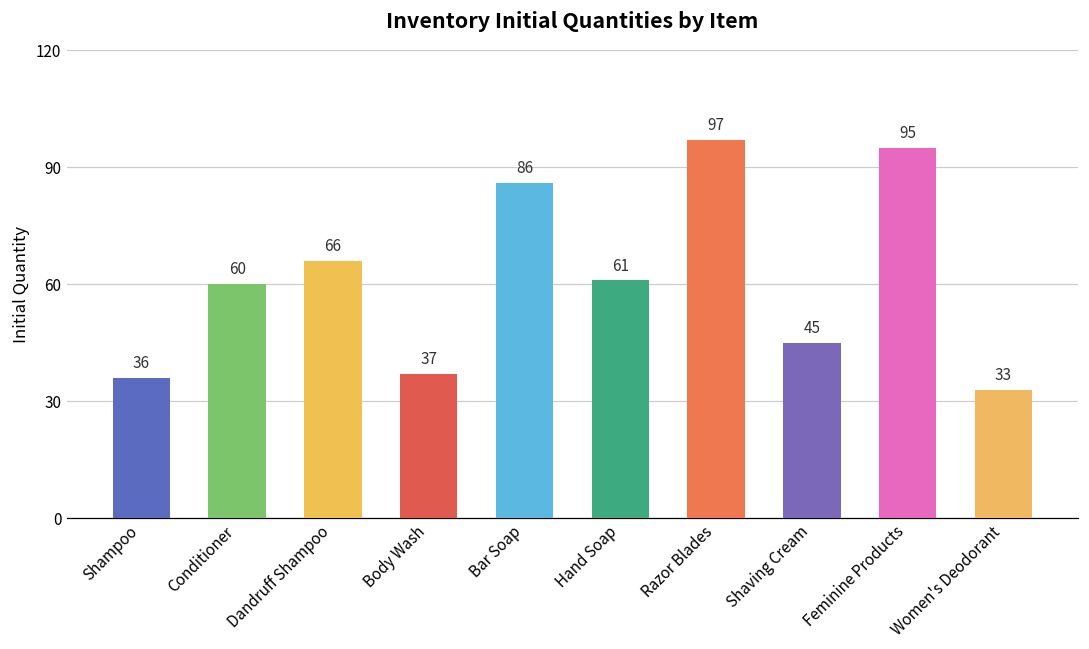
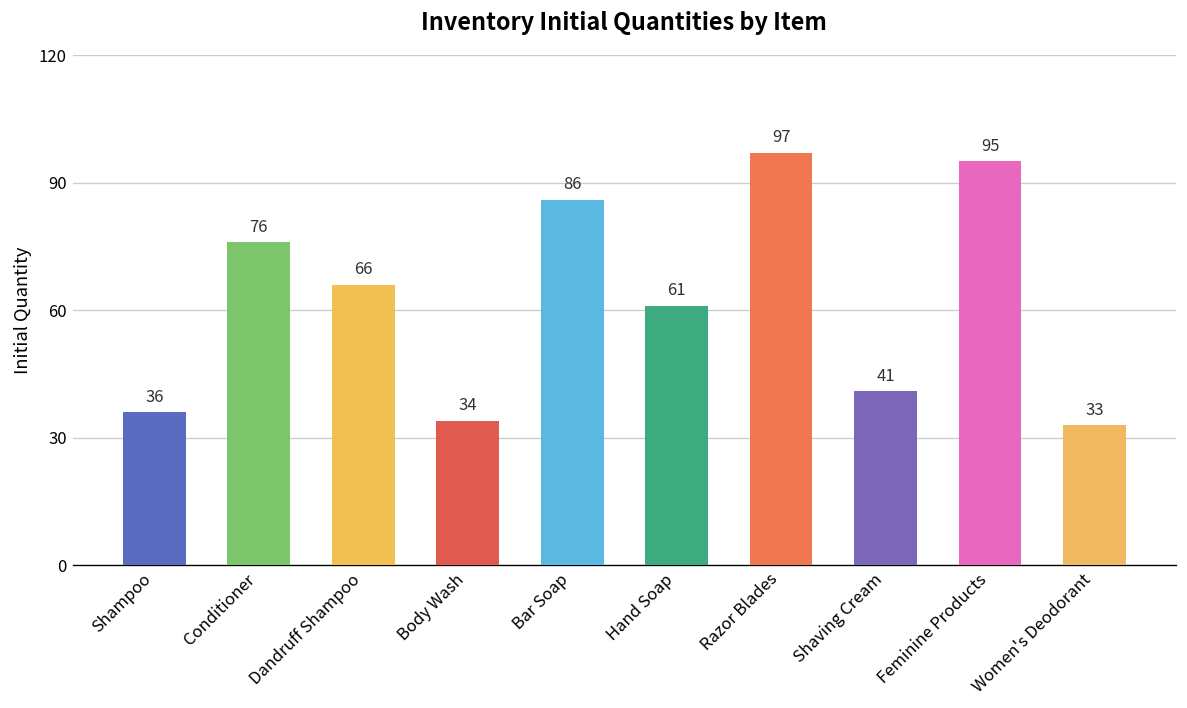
Conditioner: 60 -> 76
Body Wash: 37 -> 34
Shaving Cream: 45 -> 41
